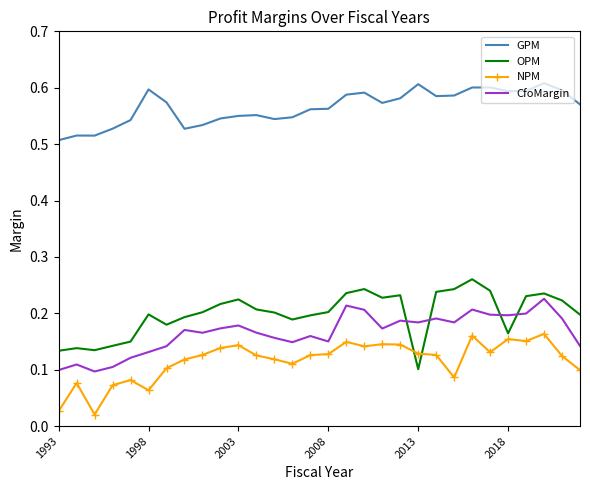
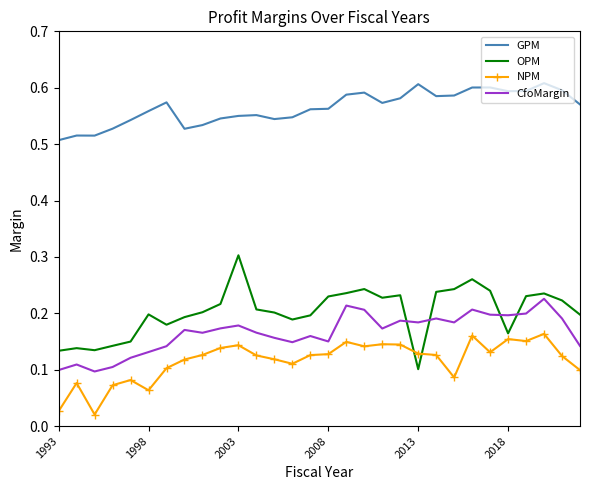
GPM, 1998: 0.60 -> 0.56
OPM, 2003: 0.22 -> 0.30
OPM, 2008: 0.20 -> 0.23
